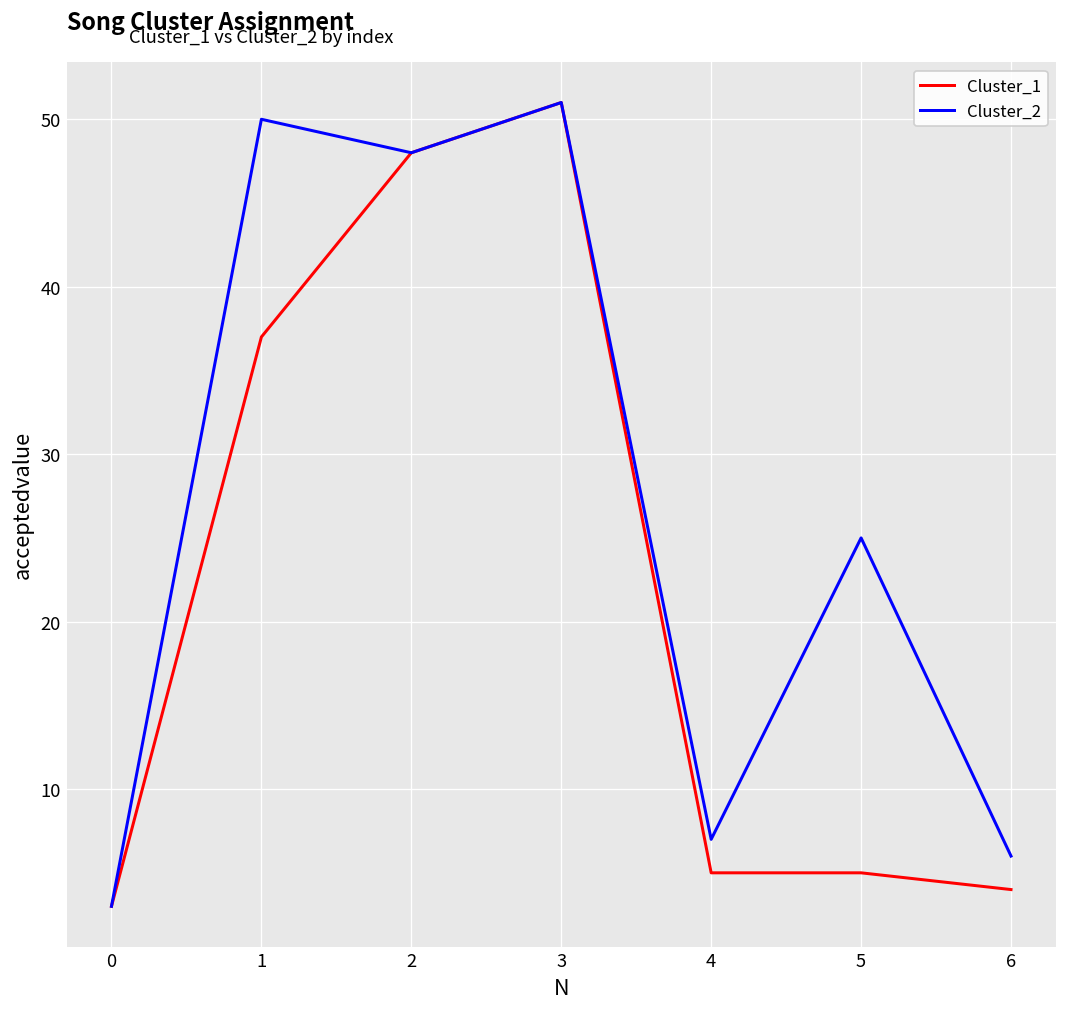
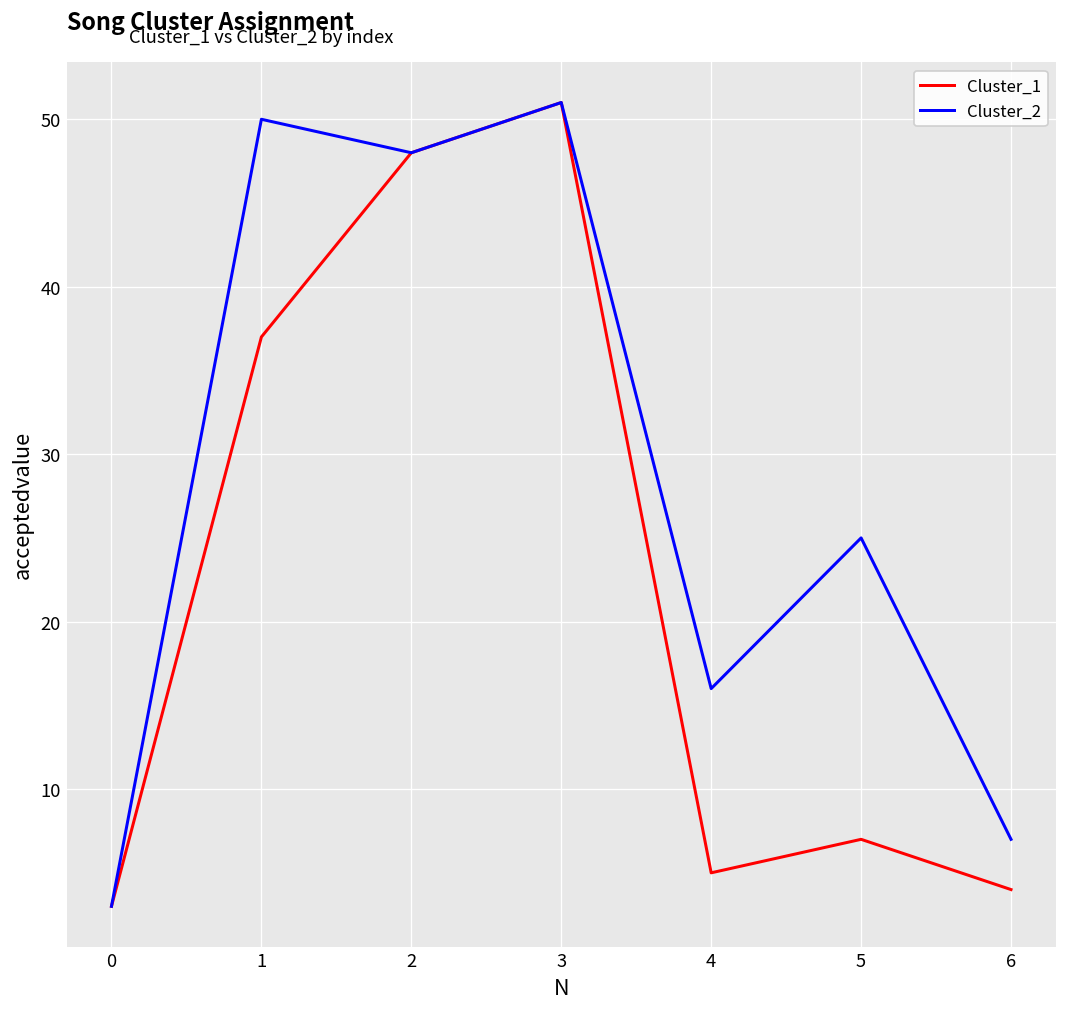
Cluster_2, 4: 7 -> 16
Cluster_1, 5: 5 -> 7
Cluster_2, 6: 6 -> 7
